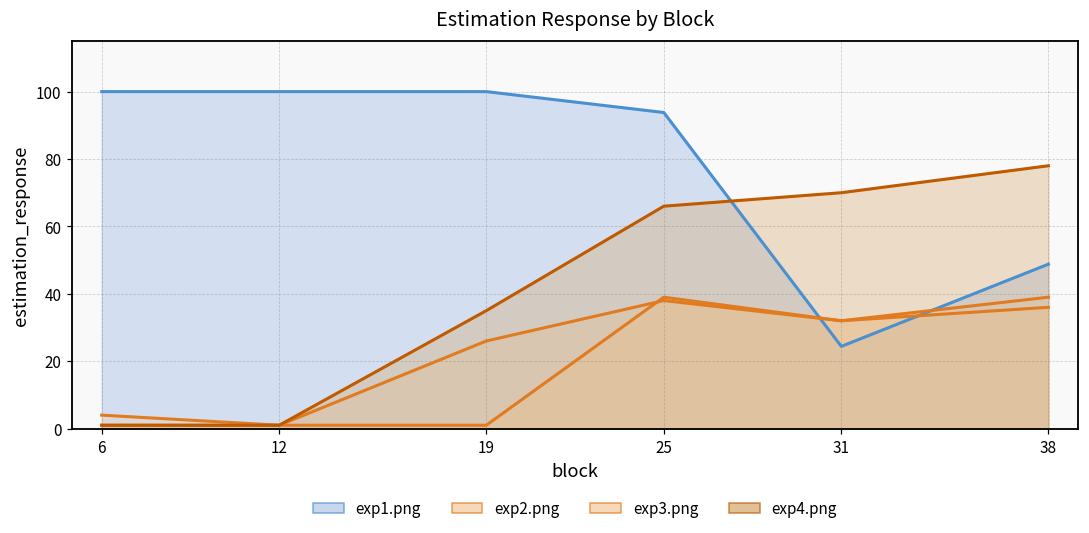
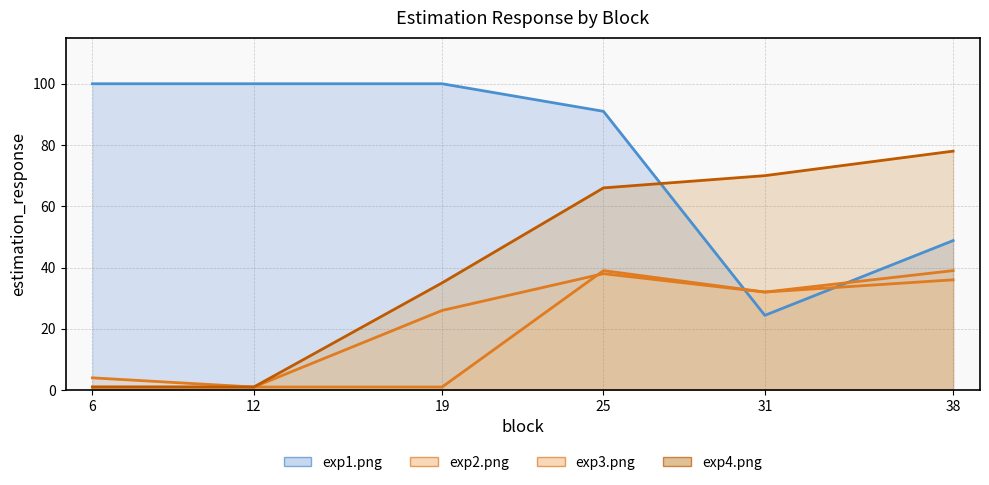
exp1.png, 25: 94 -> 91
